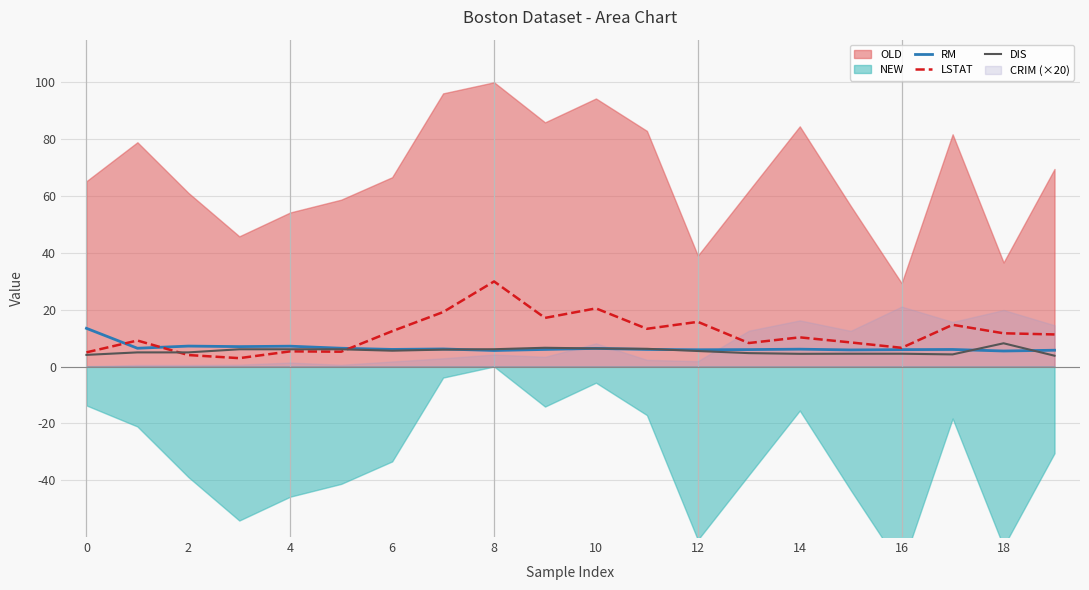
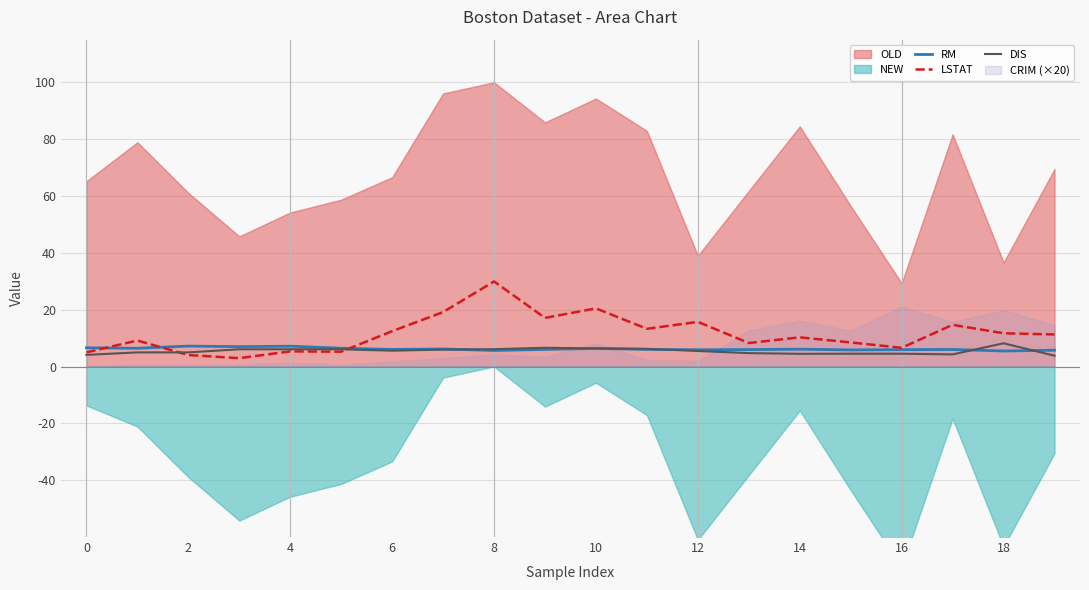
RM, 0: 13 -> 7
